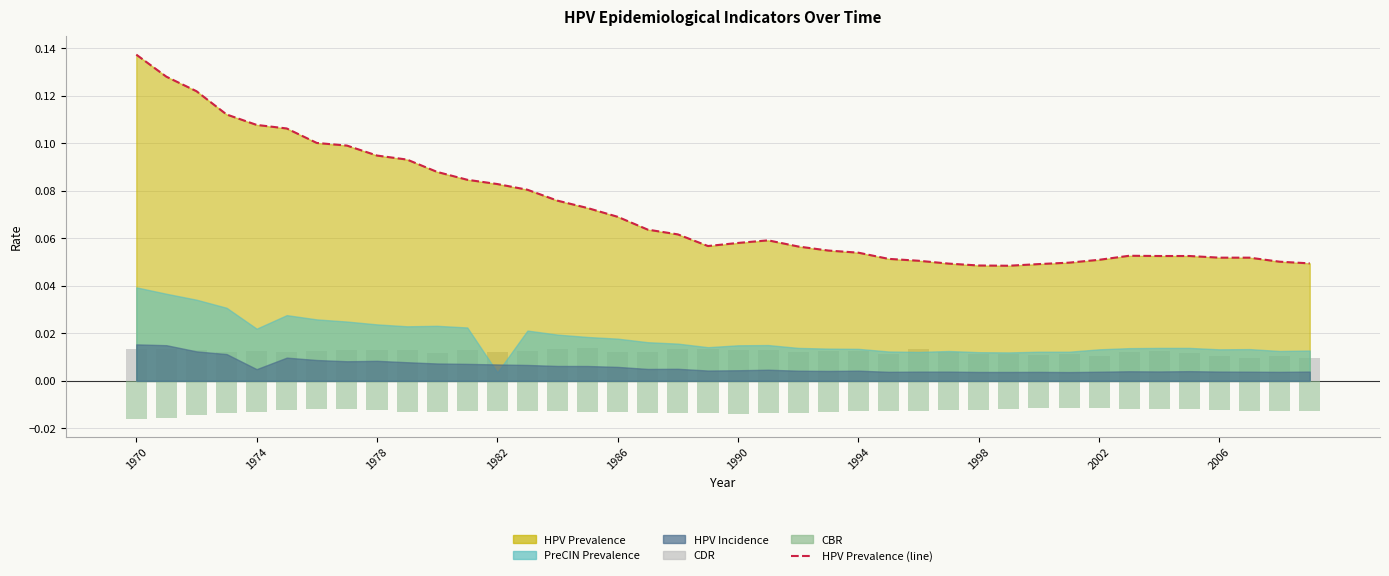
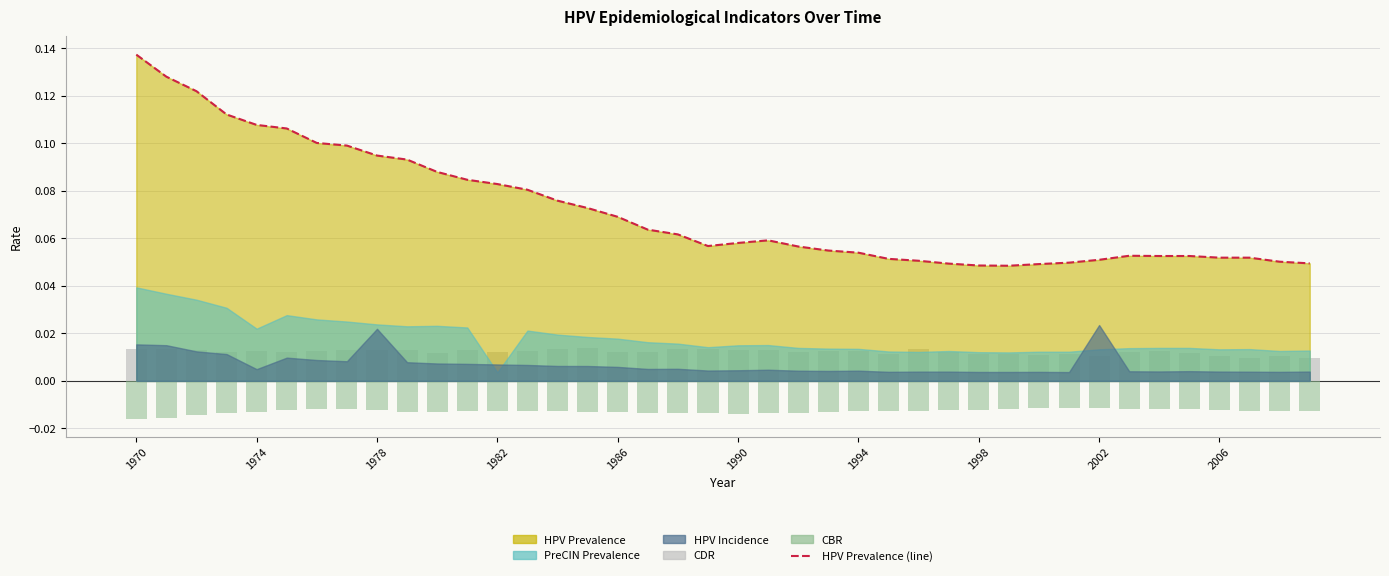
HPV Incidence, 1978: 0.008 -> 0.022
HPV Incidence, 2002: 0.004 -> 0.024
